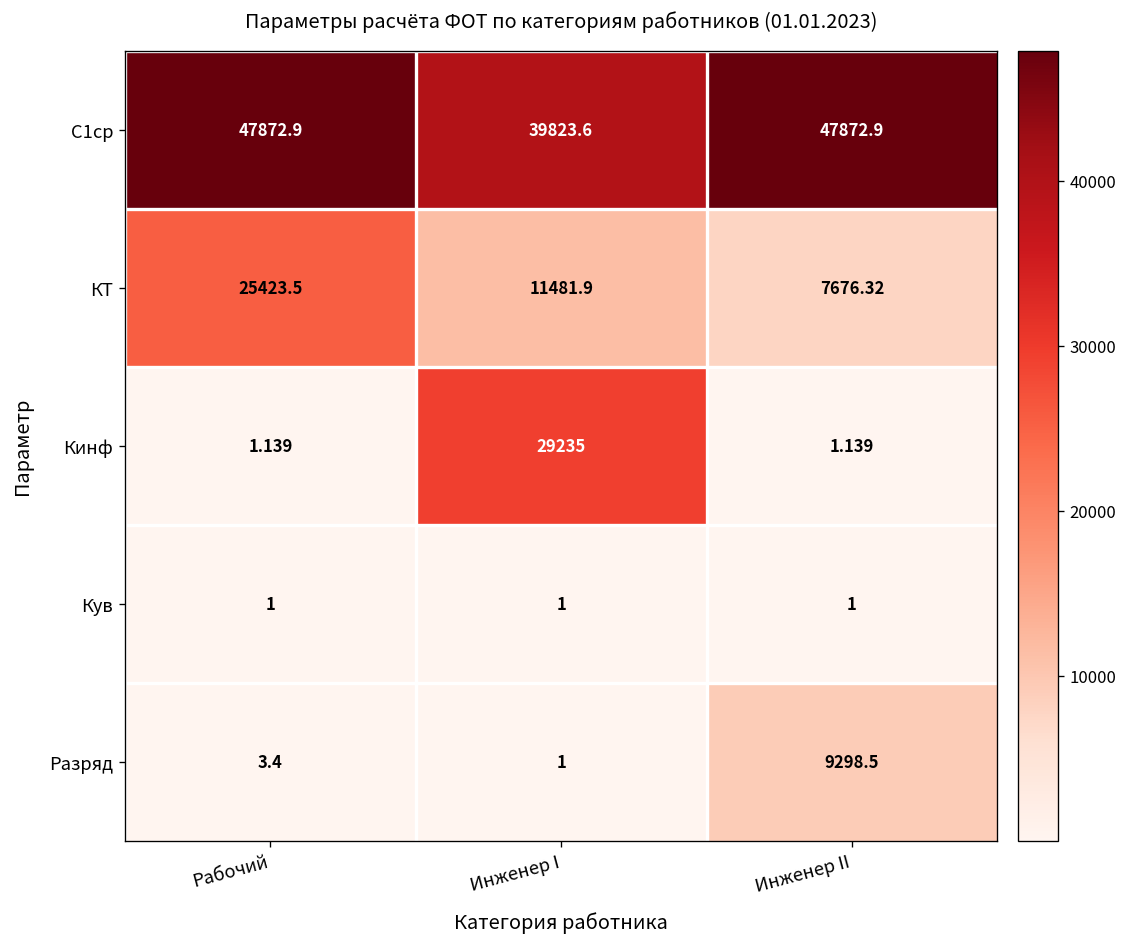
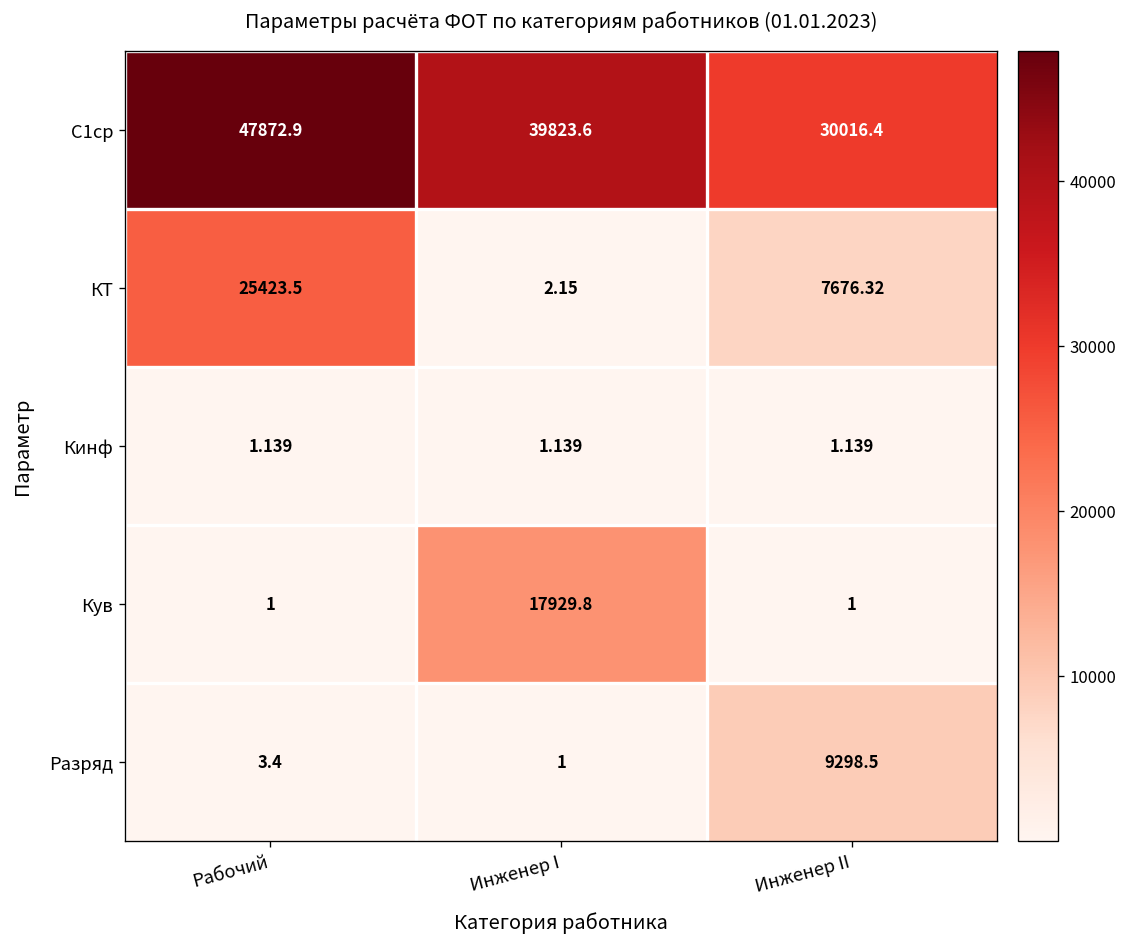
С1ср, Инженер II: 47872.9 -> 30016.4
КТ, Инженер I: 11481.9 -> 2.15
Кинф, Инженер I: 29235 -> 1.139
Кув, Инженер I: 1 -> 17929.8
